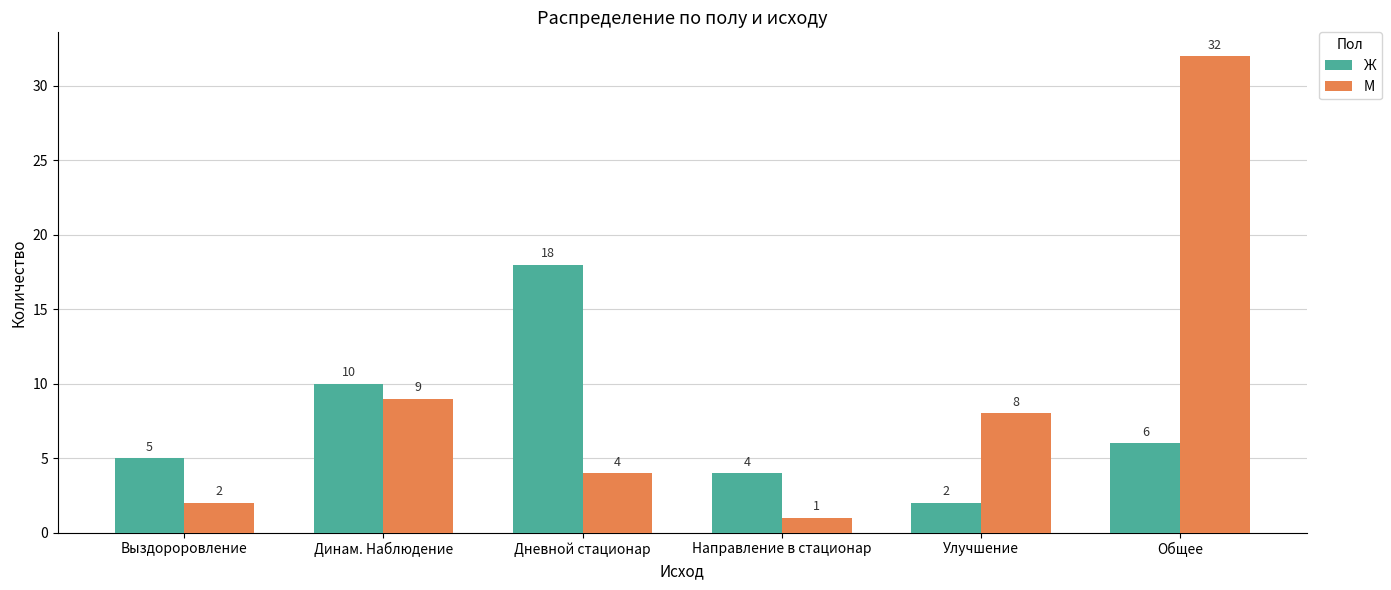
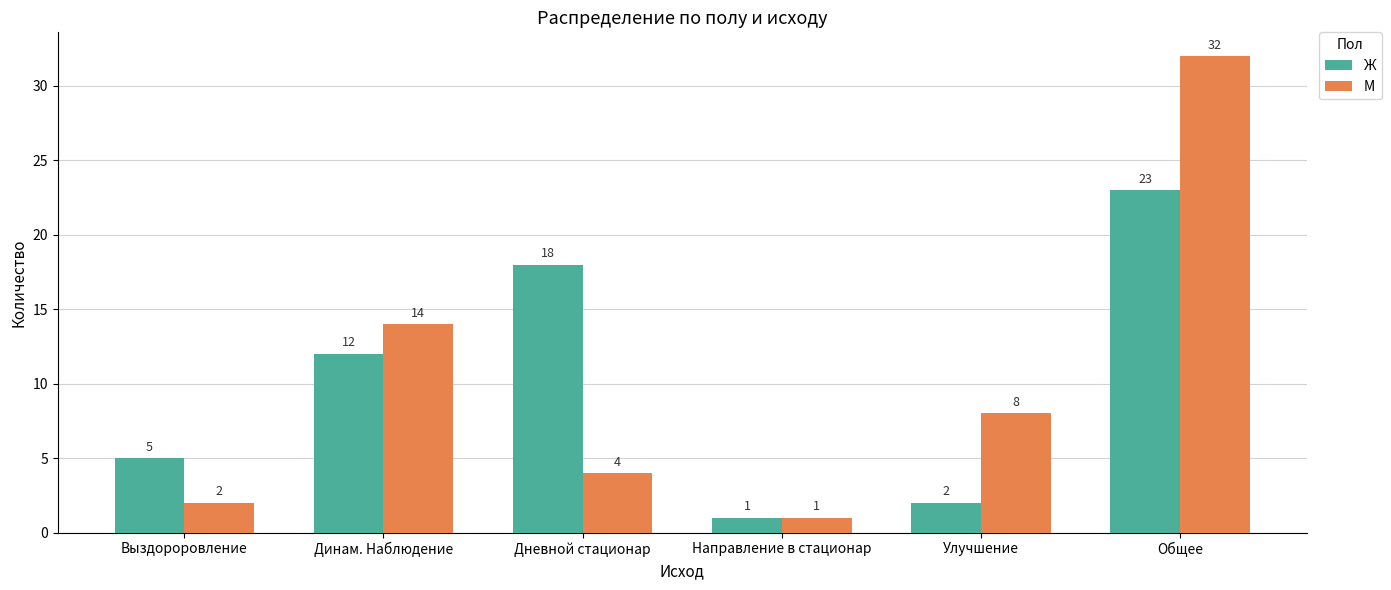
Ж, Динам. Наблюдение: 10 -> 12
М, Динам. Наблюдение: 9 -> 14
Ж, Направление в стационар: 4 -> 1
Ж, Общее: 6 -> 23
